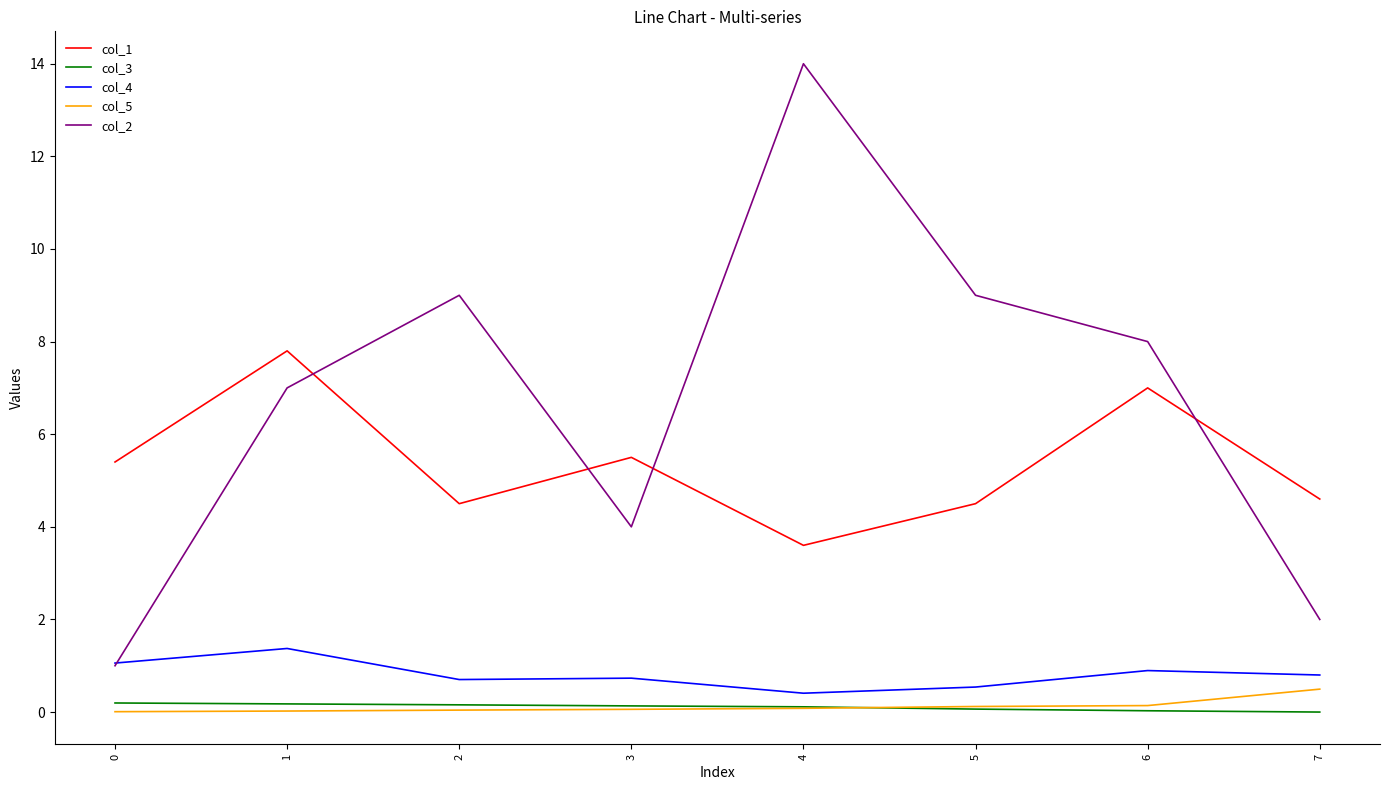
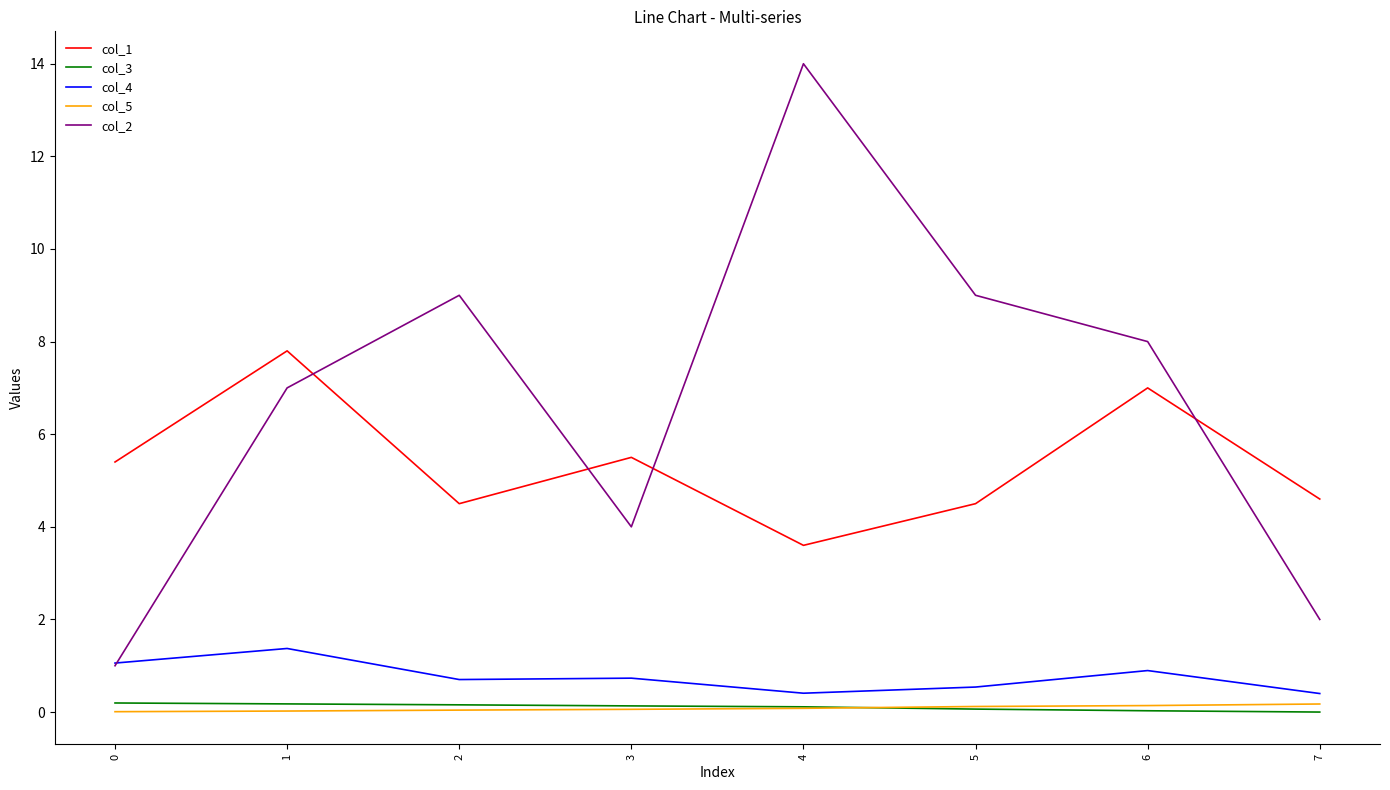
col_4, 7: 0.8 -> 0.4
col_5, 7: 0.5 -> 0.2
